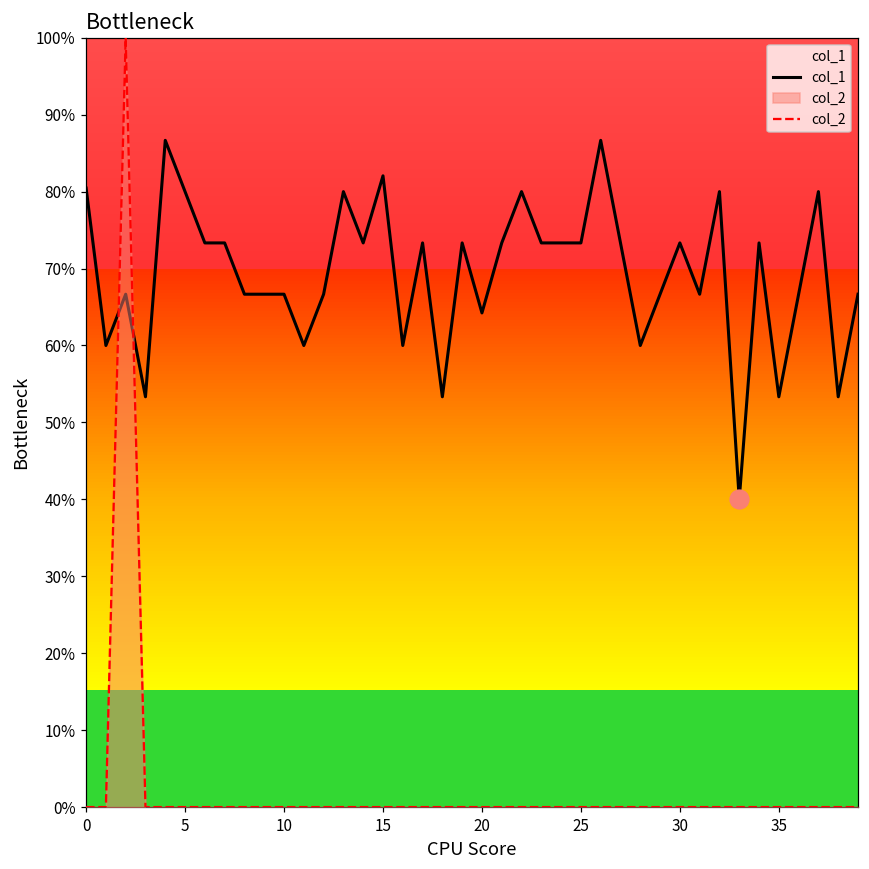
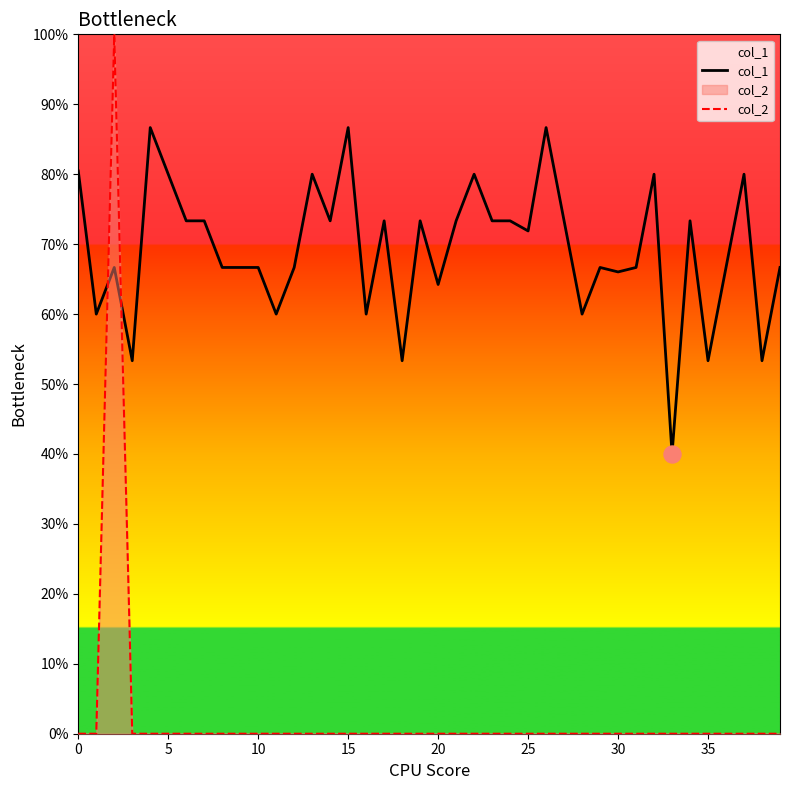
col_1, 15: 82% -> 87%
col_1, 25: 73% -> 72%
col_1, 30: 73% -> 66%
